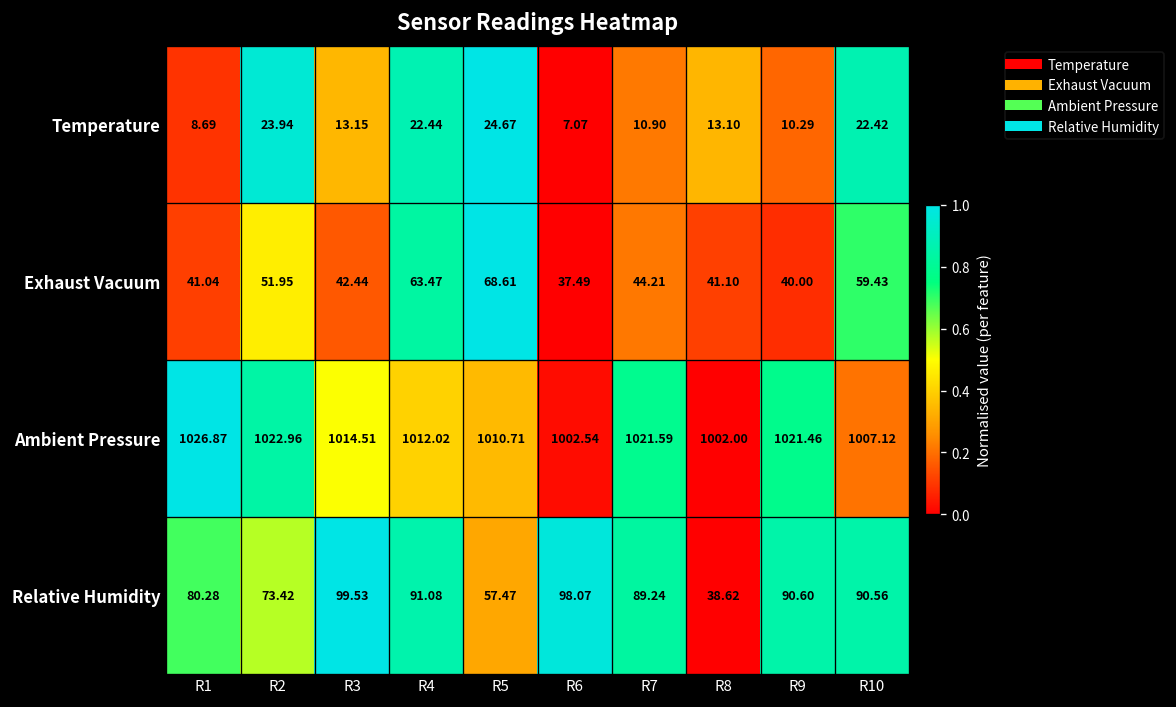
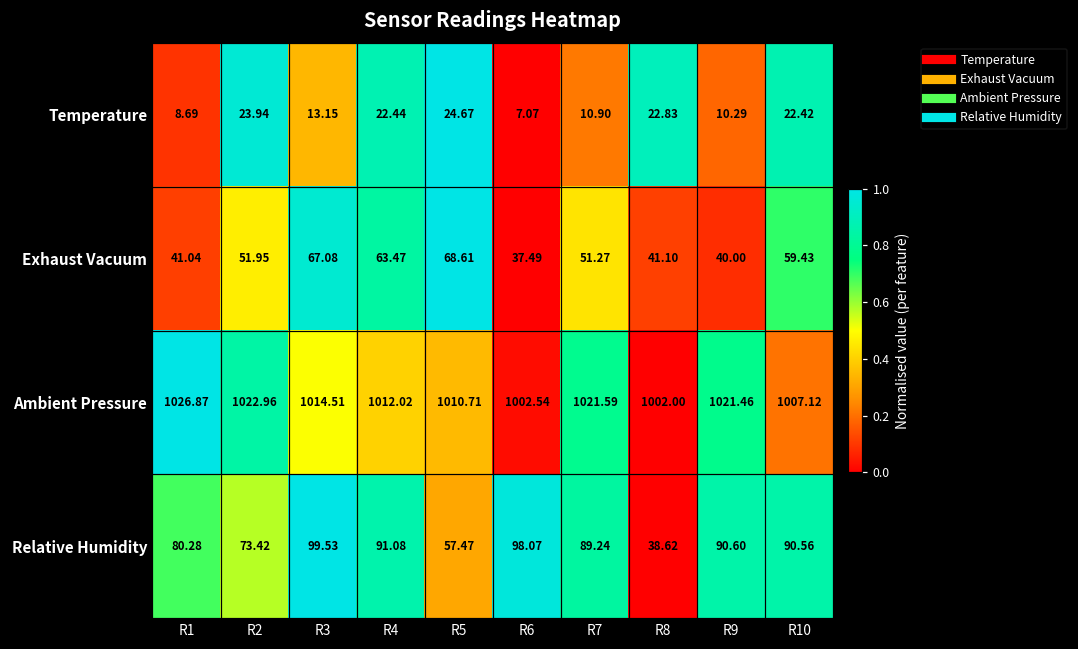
Temperature, R8: 13.10 -> 22.83
Exhaust Vacuum, R3: 42.44 -> 67.08
Exhaust Vacuum, R7: 44.21 -> 51.27
